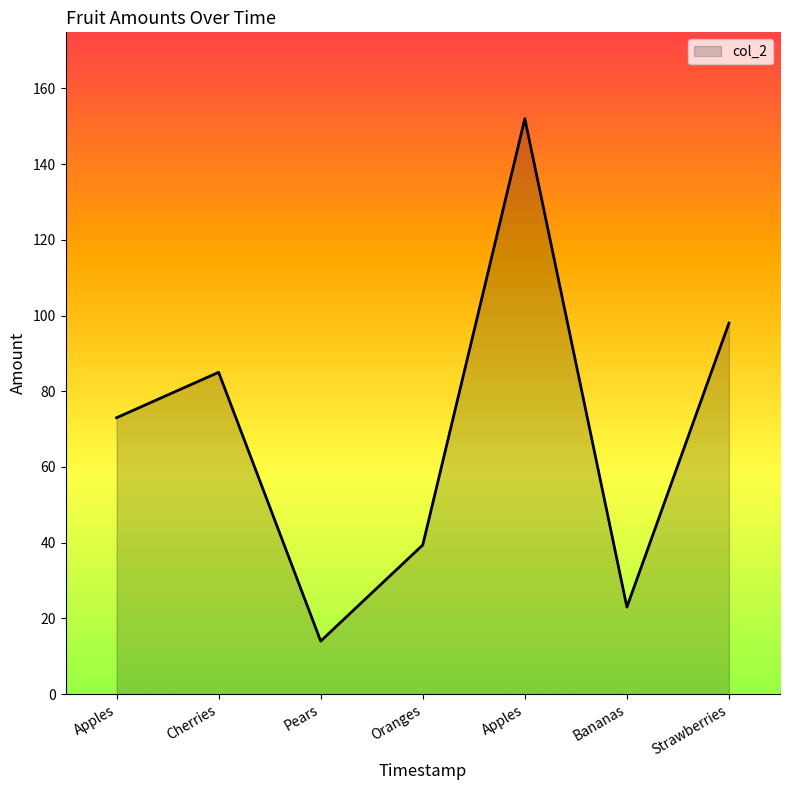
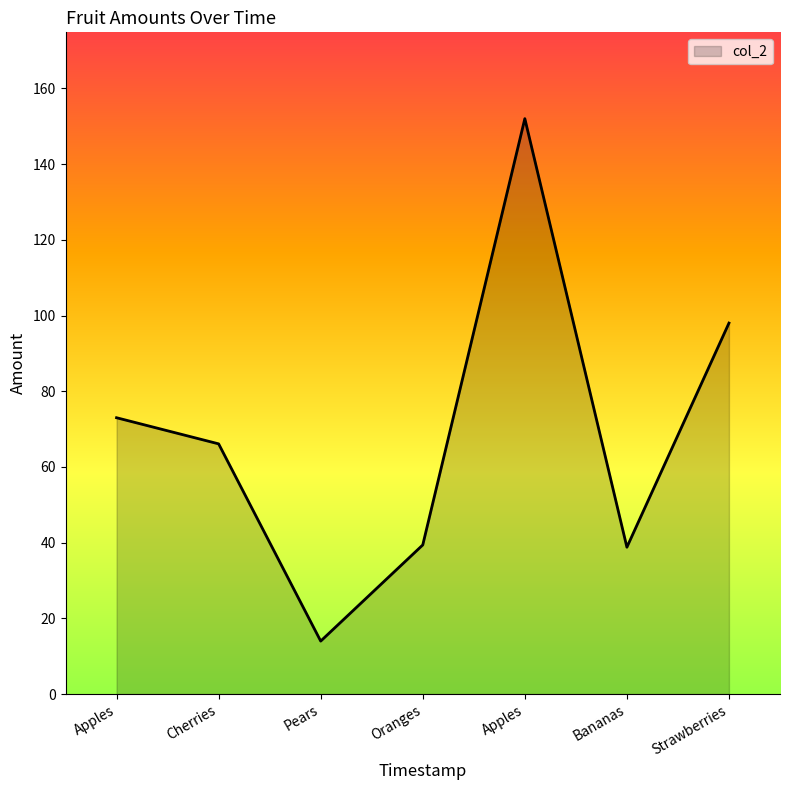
Cherries: 85 -> 66
Bananas: 23 -> 39
